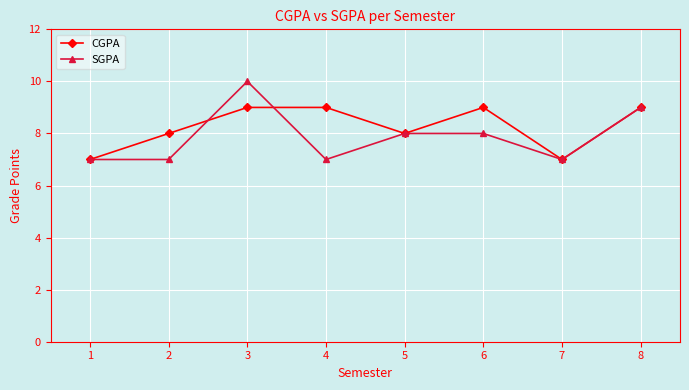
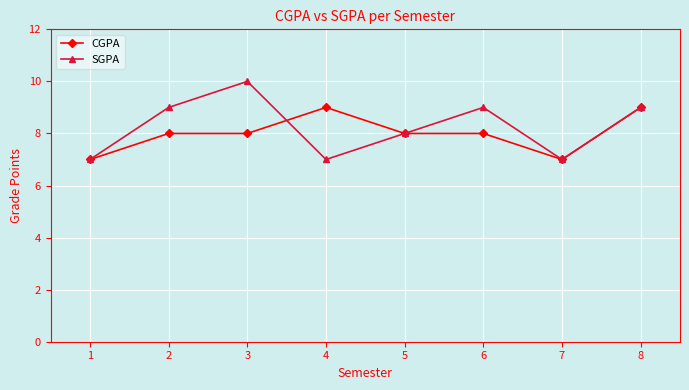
SGPA, 2: 7 -> 9
CGPA, 3: 9 -> 8
CGPA, 6: 9 -> 8
SGPA, 6: 8 -> 9
